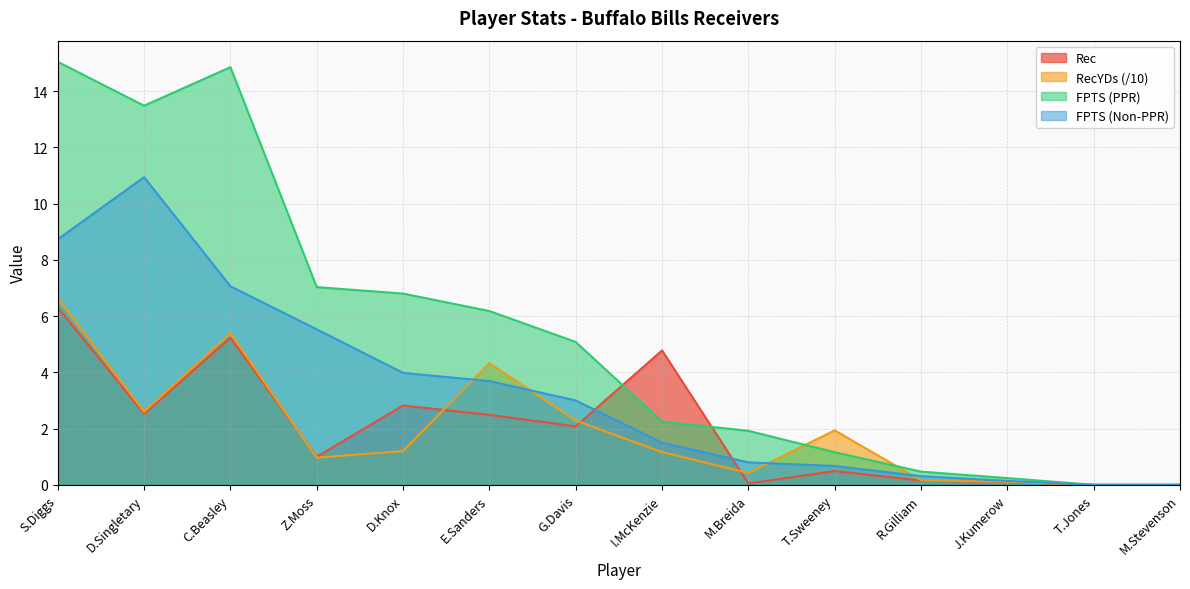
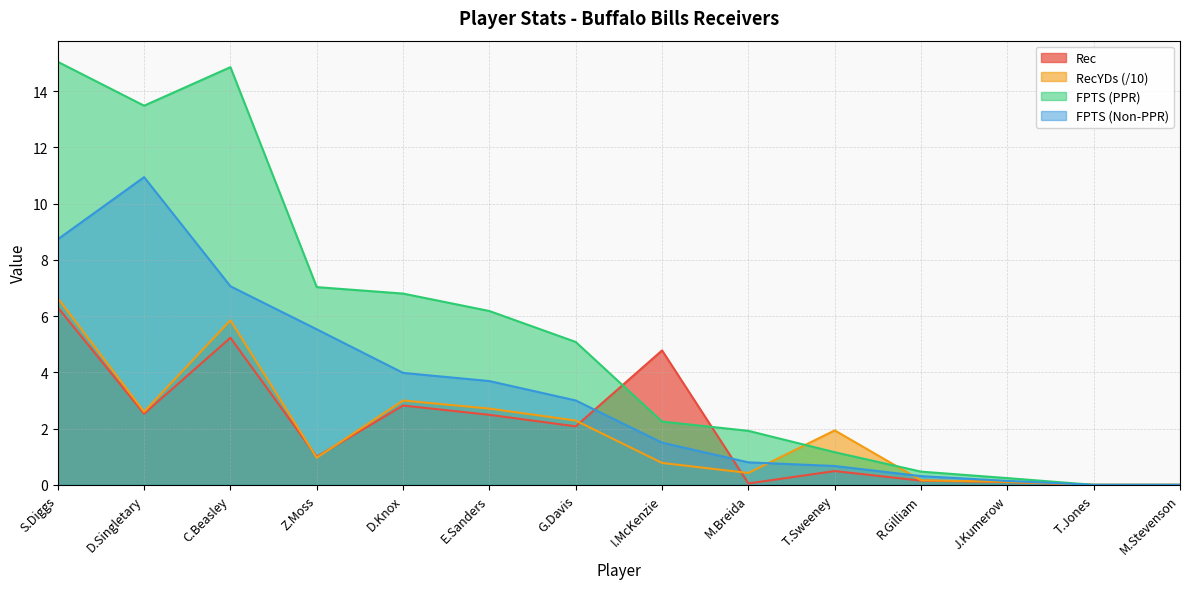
RecYDs (/10), C.Beasley: 5.4 -> 5.9
RecYDs (/10), D.Knox: 1.2 -> 3.0
RecYDs (/10), E.Sanders: 4.3 -> 2.7
RecYDs (/10), I.McKenzie: 1.2 -> 0.8
